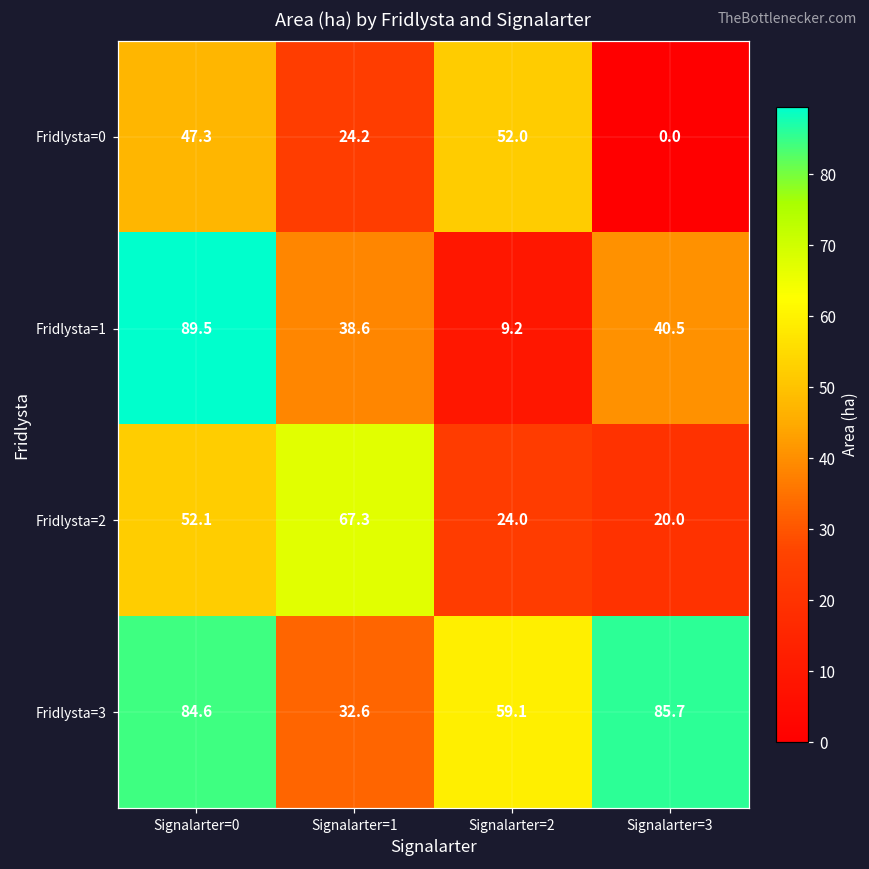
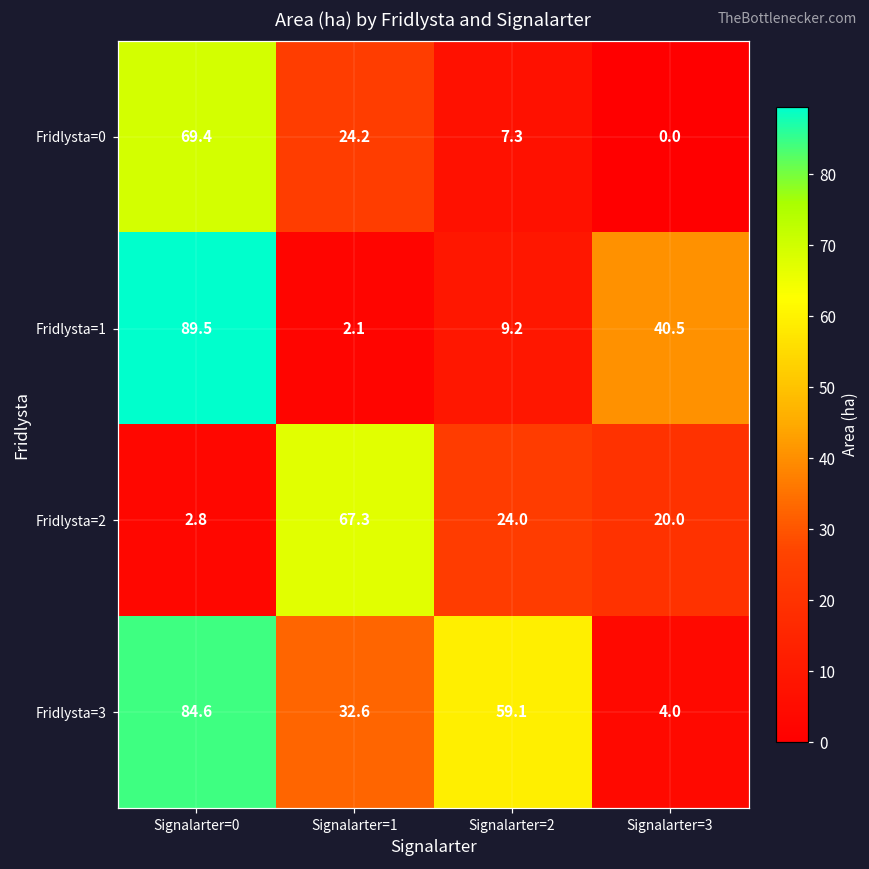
Fridlysta=0, Signalarter=0: 47.3 -> 69.4
Fridlysta=0, Signalarter=2: 52.0 -> 7.3
Fridlysta=1, Signalarter=1: 38.6 -> 2.1
Fridlysta=2, Signalarter=0: 52.1 -> 2.8
Fridlysta=3, Signalarter=3: 85.7 -> 4.0
